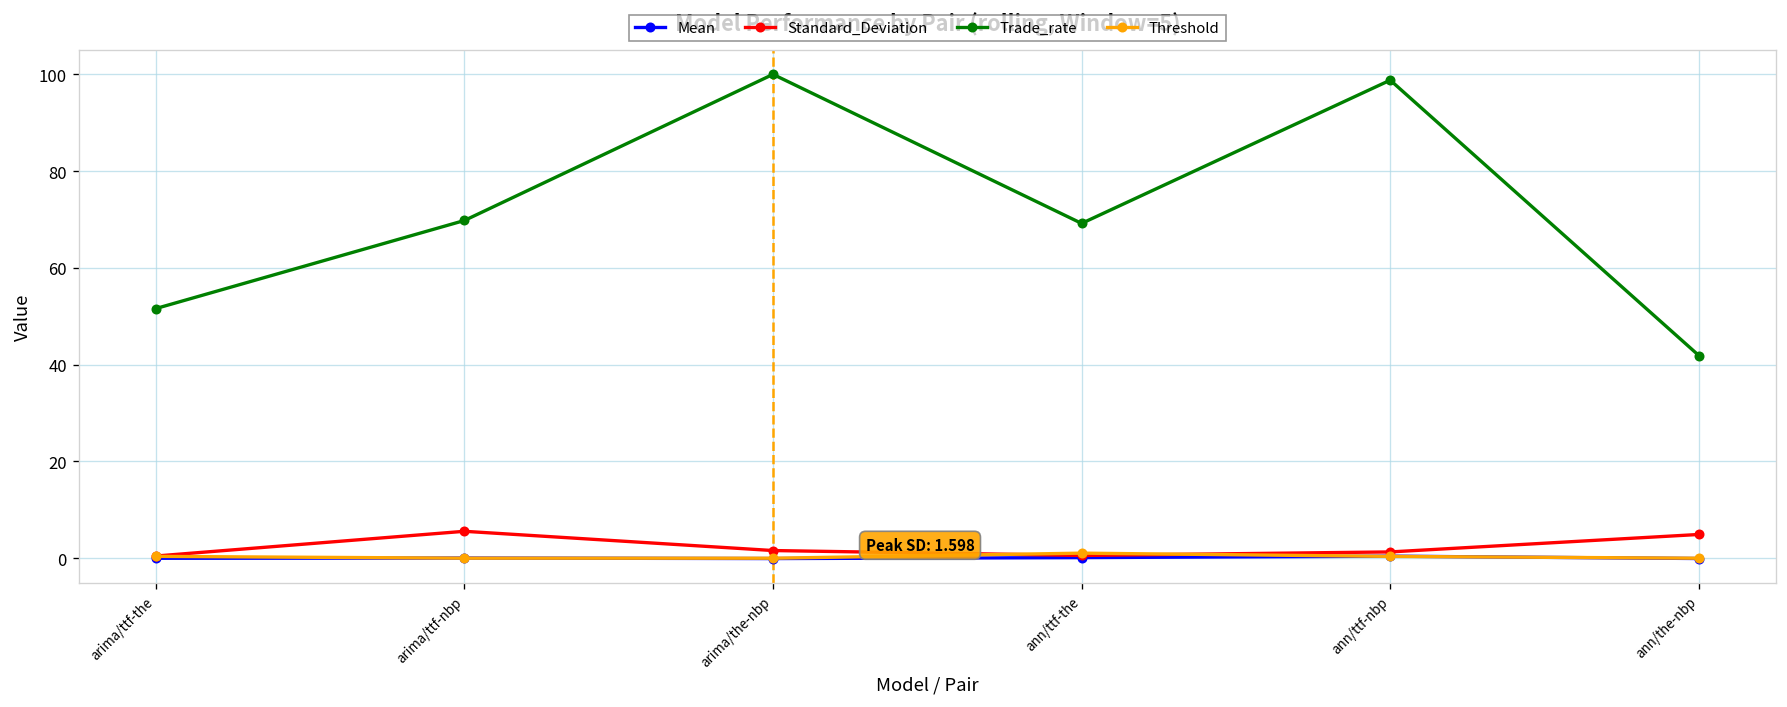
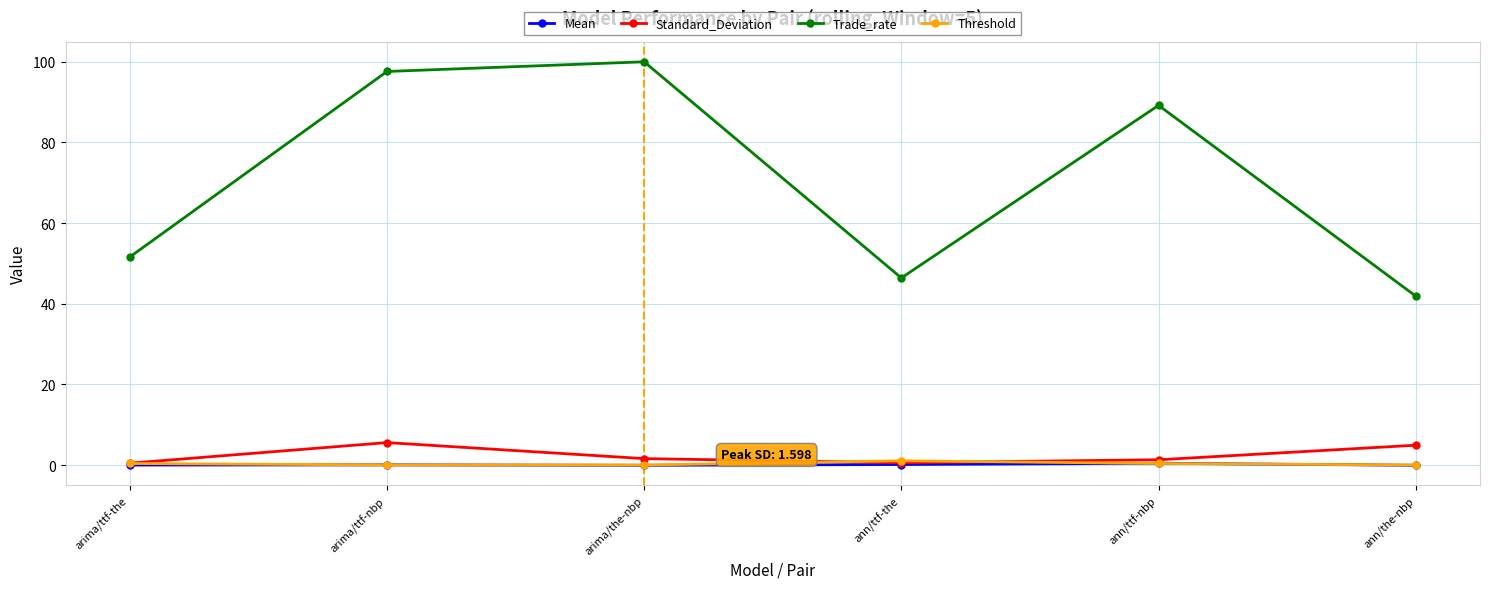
Trade_rate, arima/ttf-nbp: 70 -> 98
Trade_rate, ann/ttf-the: 69 -> 46
Trade_rate, ann/ttf-nbp: 99 -> 89
